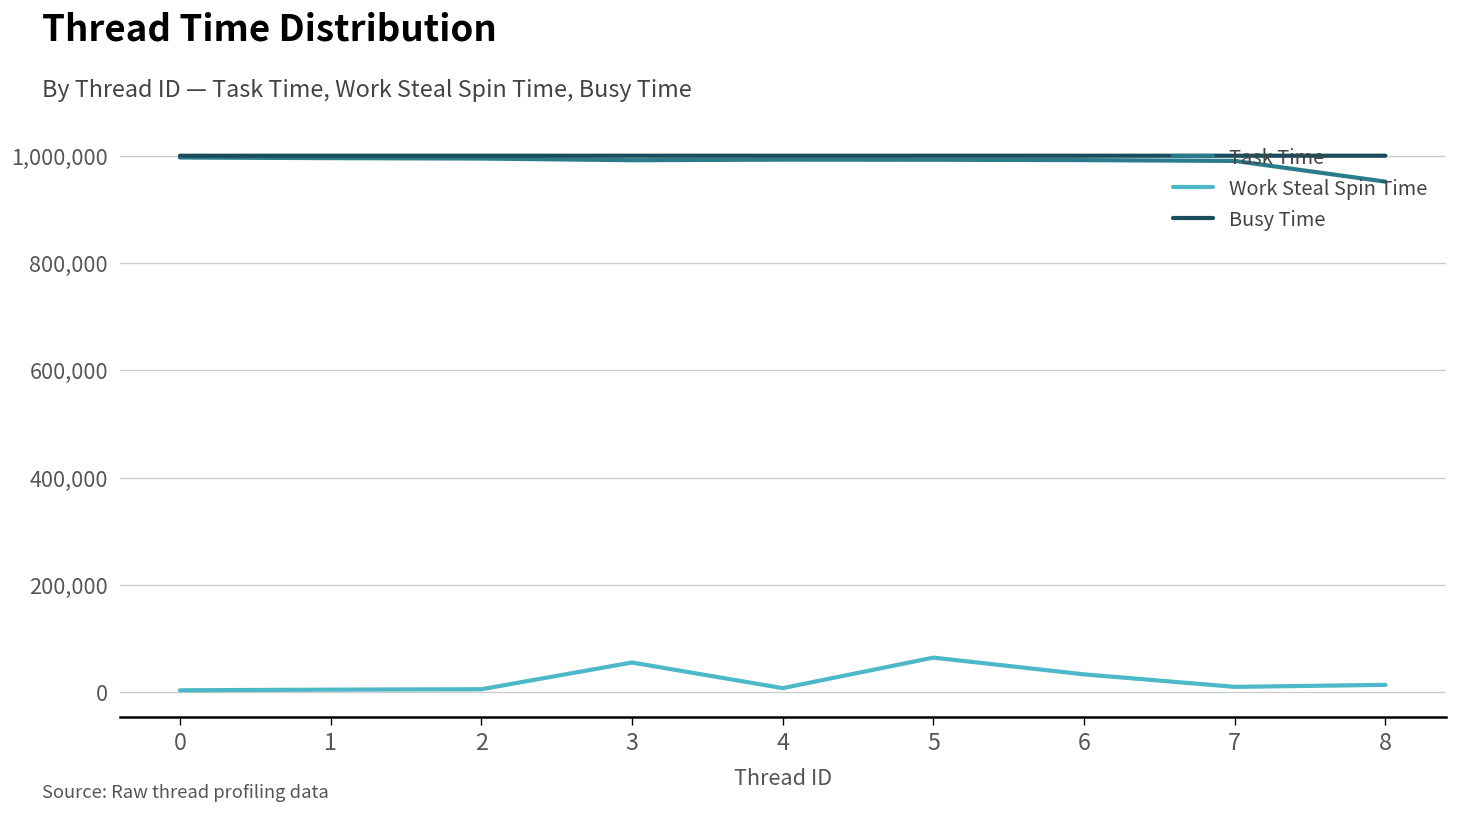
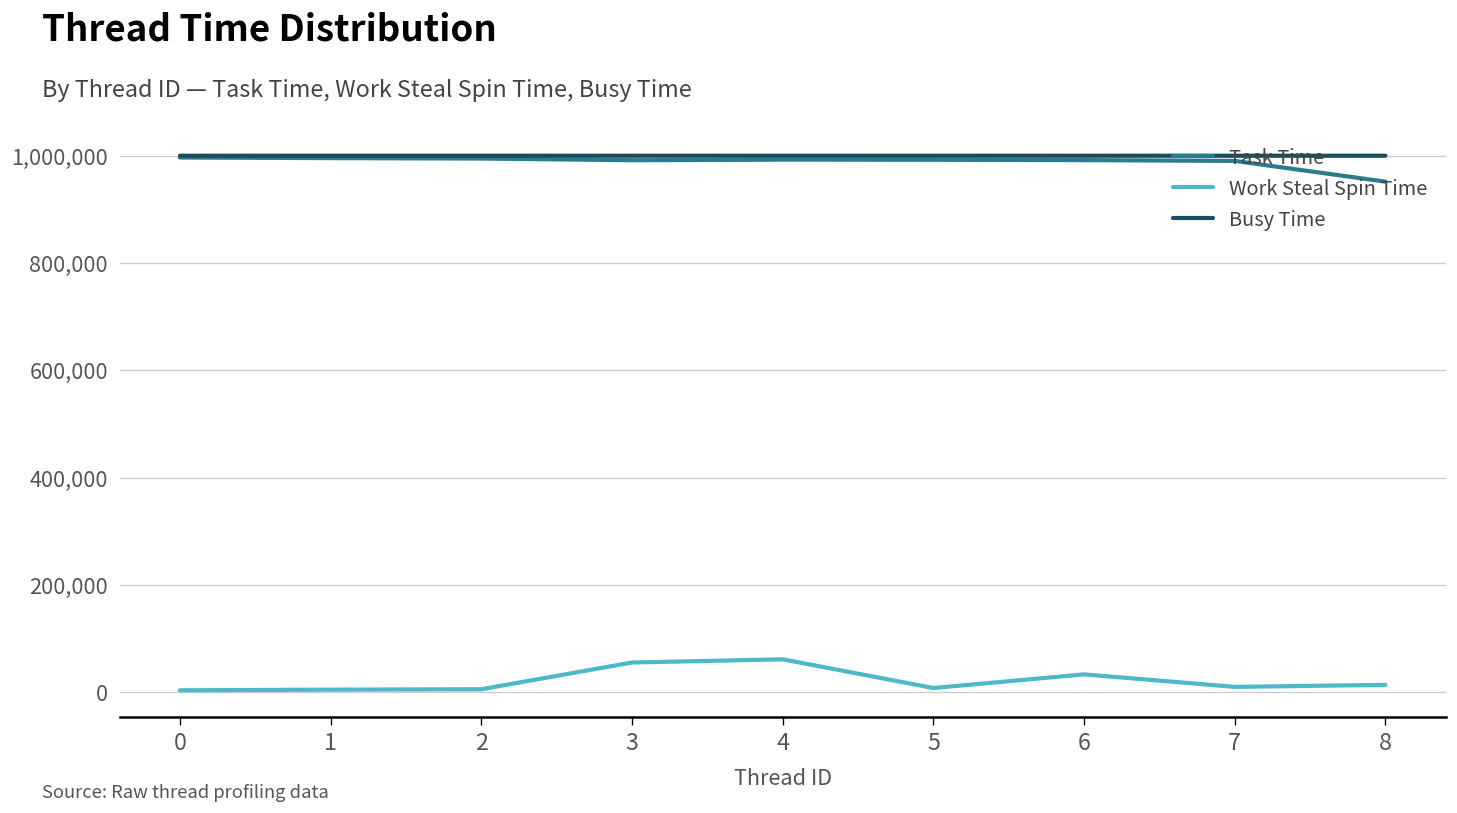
Work Steal Spin Time, 4: 10,000 -> 60,000
Work Steal Spin Time, 5: 60,000 -> 10,000
